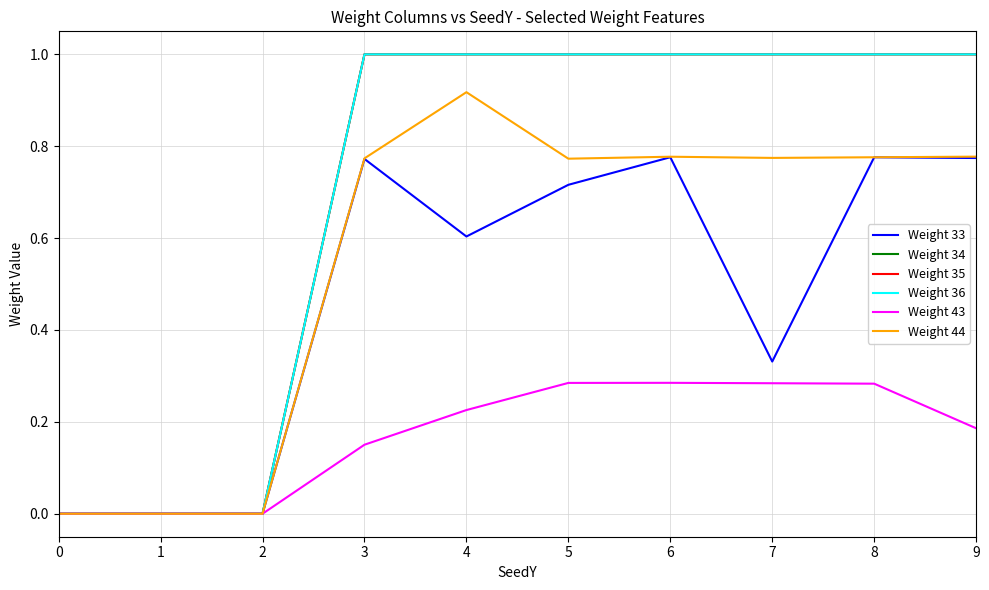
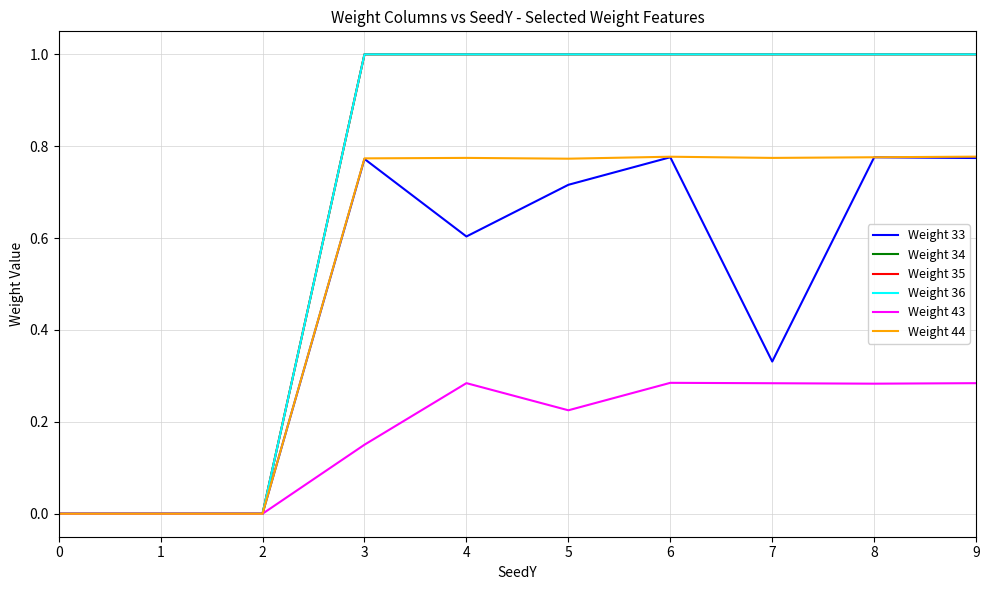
Weight 43, 4: 0.23 -> 0.28
Weight 44, 4: 0.92 -> 0.77
Weight 43, 5: 0.28 -> 0.23
Weight 43, 9: 0.19 -> 0.28
